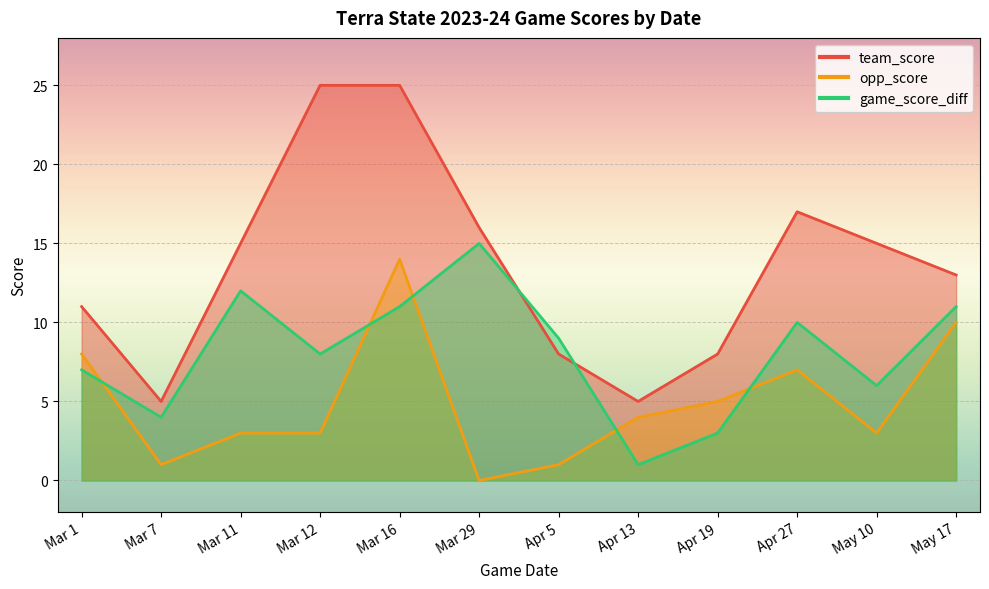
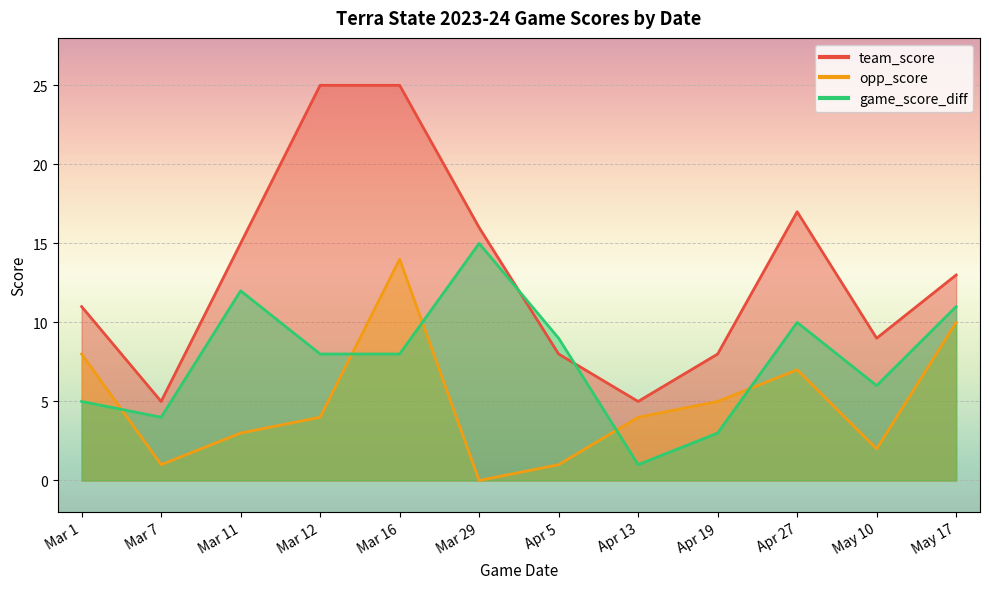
game_score_diff, Mar 1: 7 -> 5
opp_score, Mar 12: 3 -> 4
game_score_diff, Mar 16: 11 -> 8
team_score, May 10: 15 -> 9
opp_score, May 10: 3 -> 2
